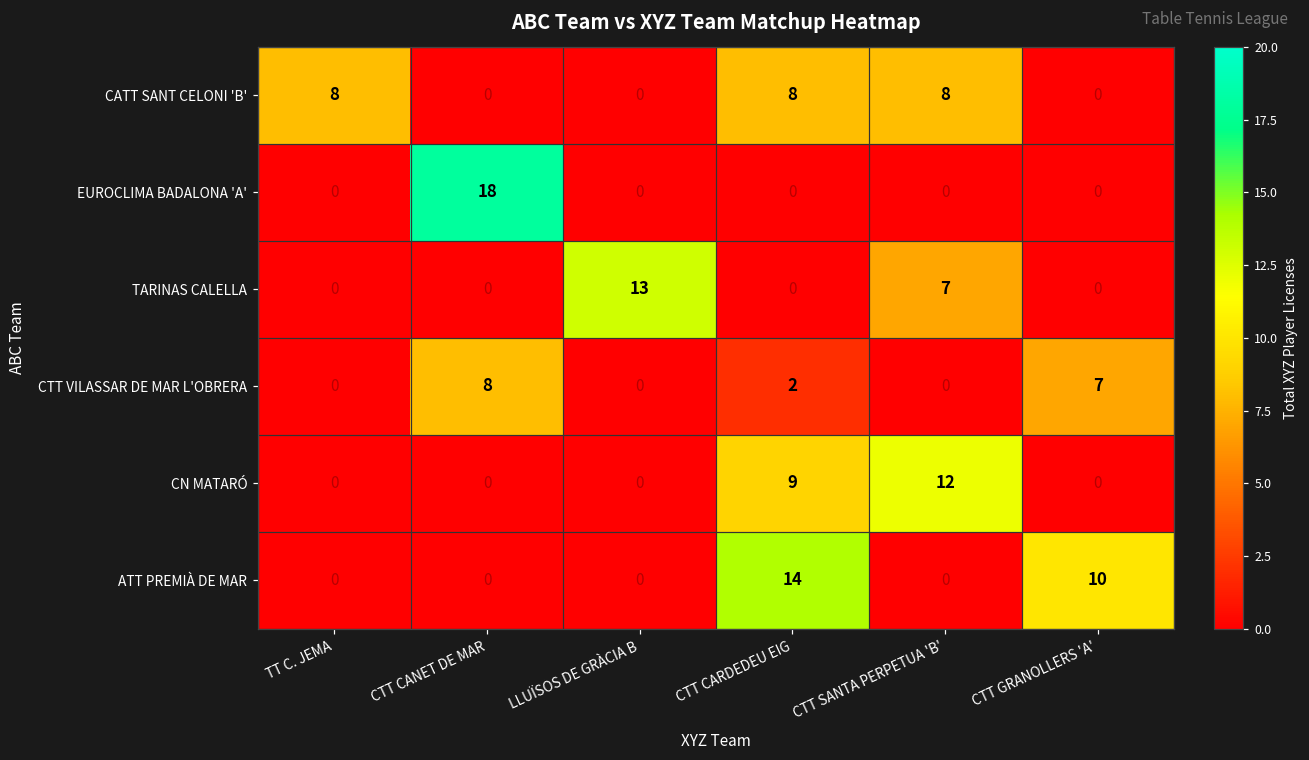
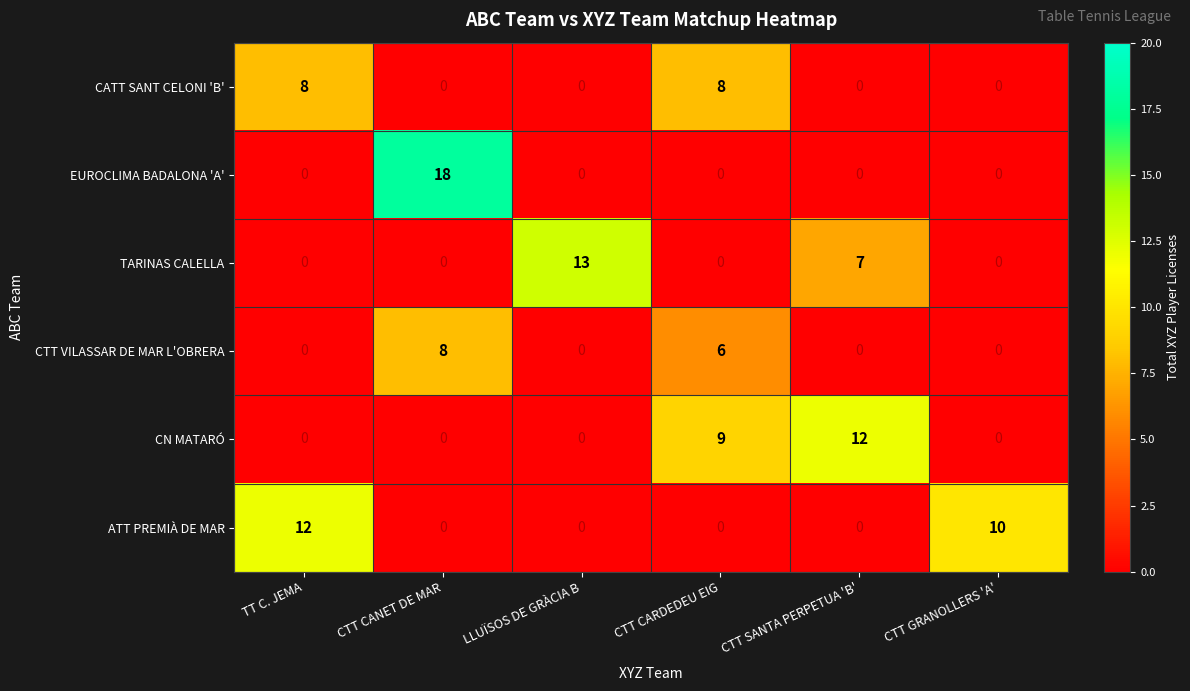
CATT SANT CELONI 'B', CTT SANTA PERPETUA 'B': 8 -> 0
CTT VILASSAR DE MAR L'OBRERA, CTT CARDEDEU EIG: 2 -> 6
CTT VILASSAR DE MAR L'OBRERA, CTT GRANOLLERS 'A': 7 -> 0
ATT PREMIÀ DE MAR, TT C. JEMA: 0 -> 12
ATT PREMIÀ DE MAR, CTT CARDEDEU EIG: 14 -> 0
